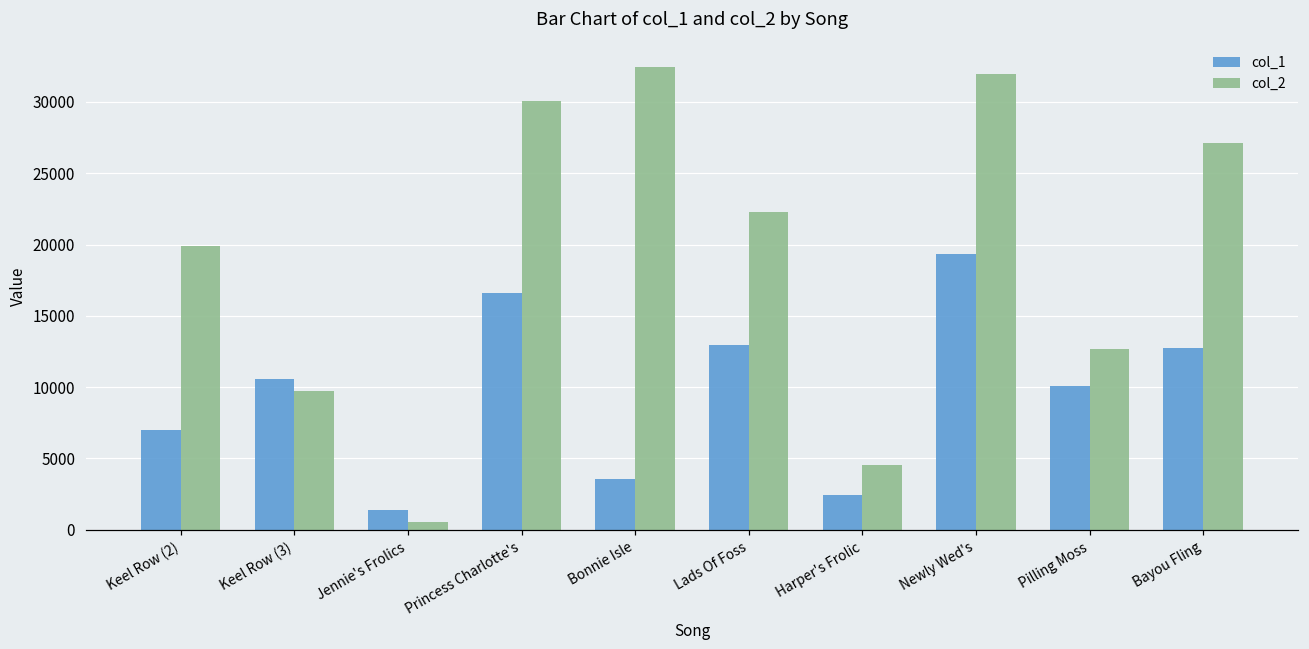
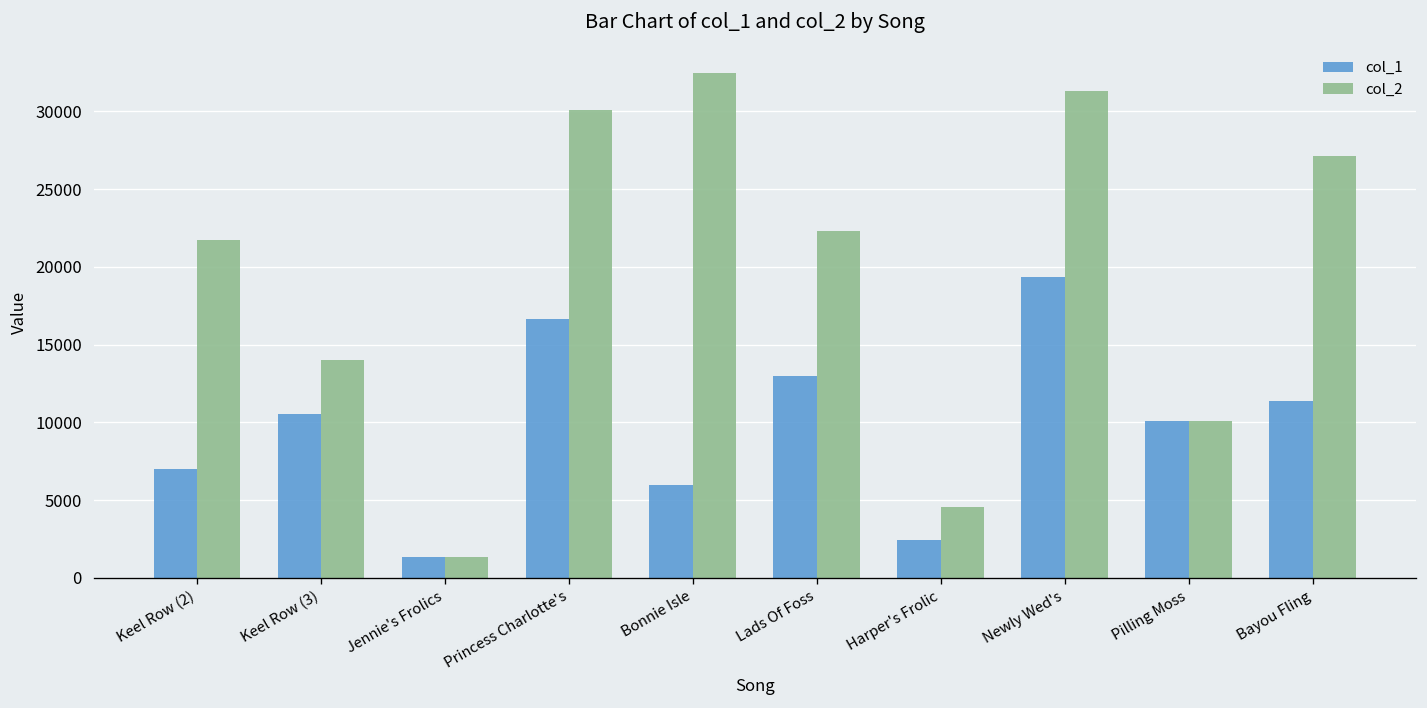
col_2, Keel Row (2): 19900 -> 21700
col_2, Keel Row (3): 9800 -> 14000
col_2, Jennie's Frolics: 500 -> 1400
col_1, Bonnie Isle: 3600 -> 6000
col_2, Newly Wed's: 31900 -> 31300
col_2, Pilling Moss: 12700 -> 10100
col_1, Bayou Fling: 12800 -> 11400
